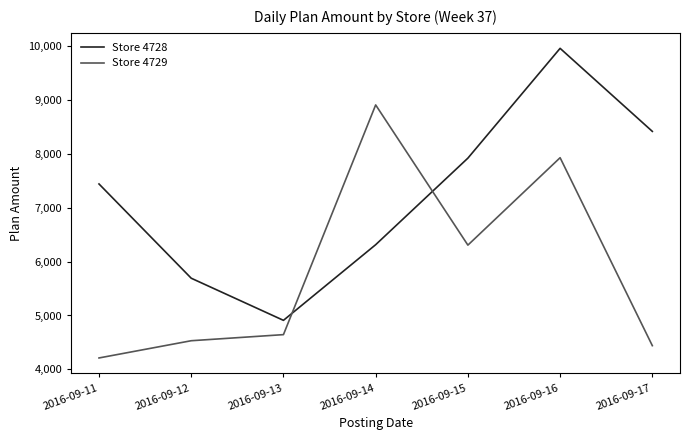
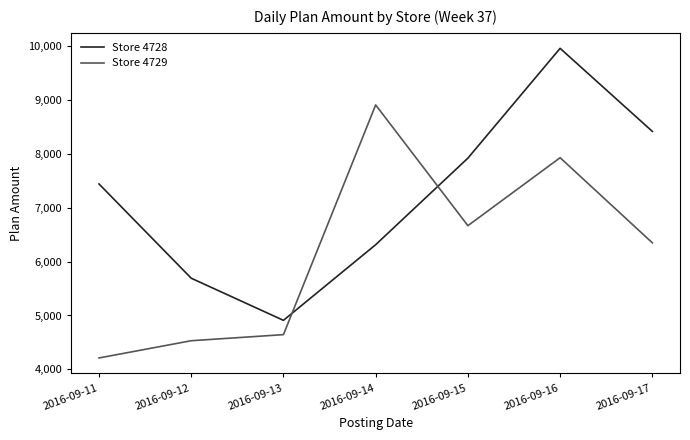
Store 4729, 2016-09-15: 6,300 -> 6,700
Store 4729, 2016-09-17: 4,400 -> 6,300
